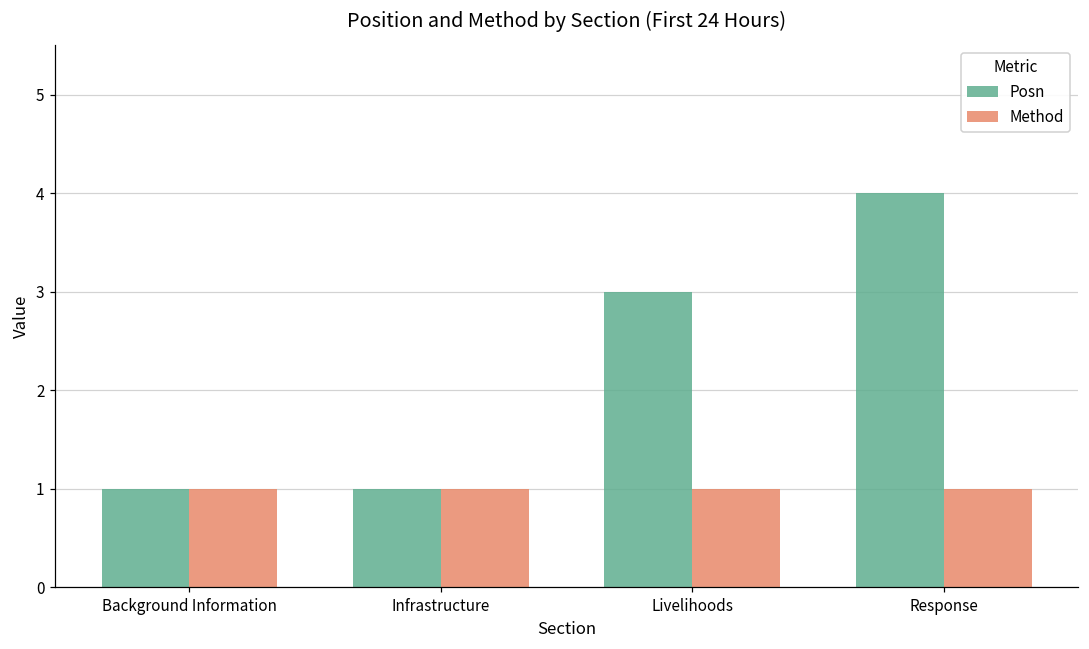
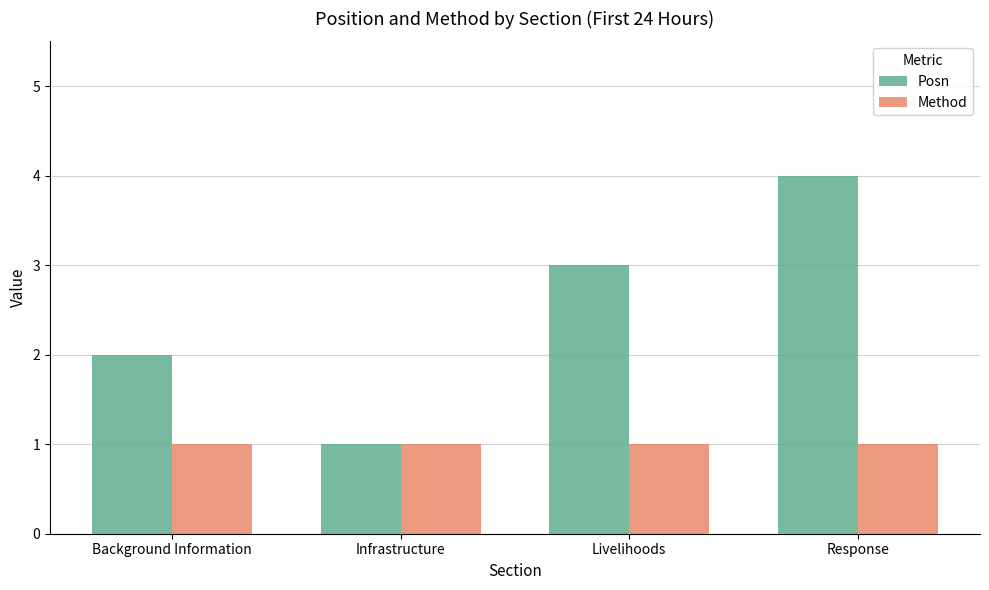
Posn, Background Information: 1 -> 2
